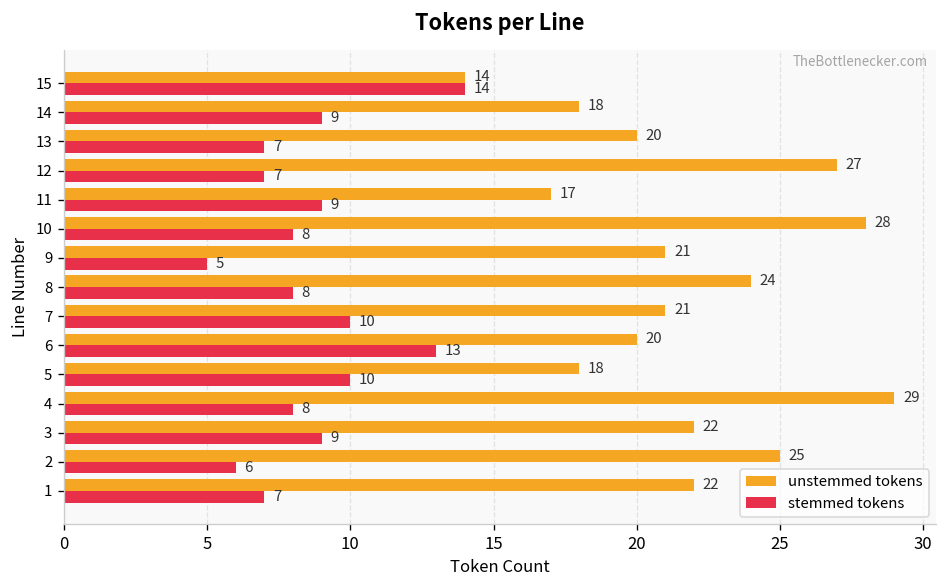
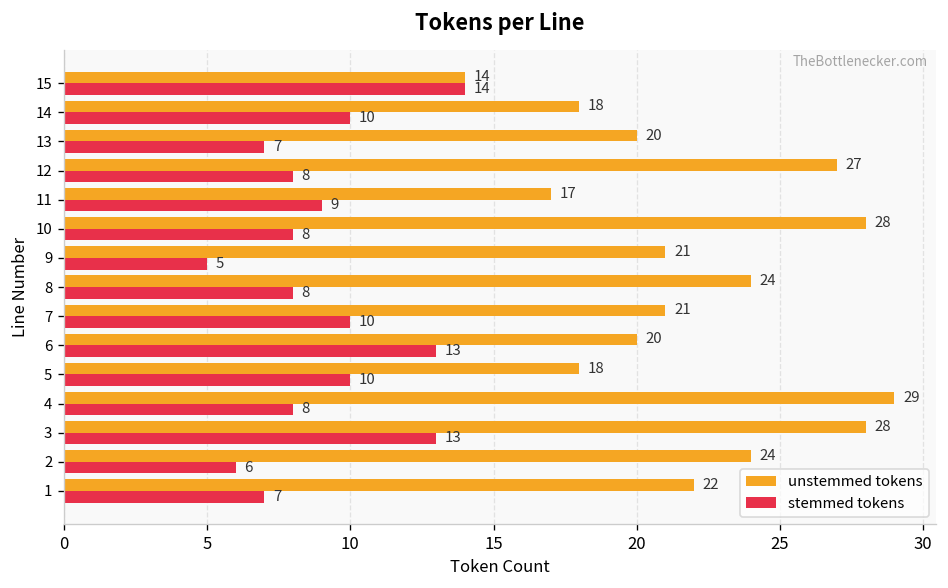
stemmed tokens, 14: 9 -> 10
stemmed tokens, 12: 7 -> 8
unstemmed tokens, 3: 22 -> 28
stemmed tokens, 3: 9 -> 13
unstemmed tokens, 2: 25 -> 24
